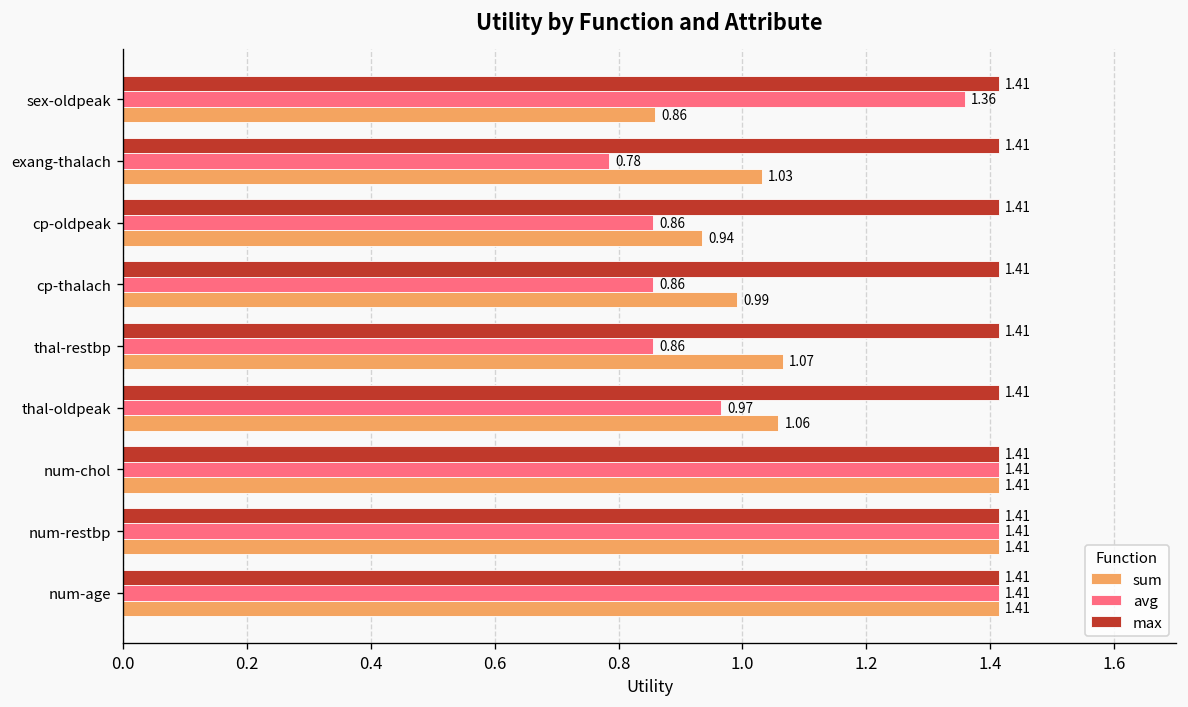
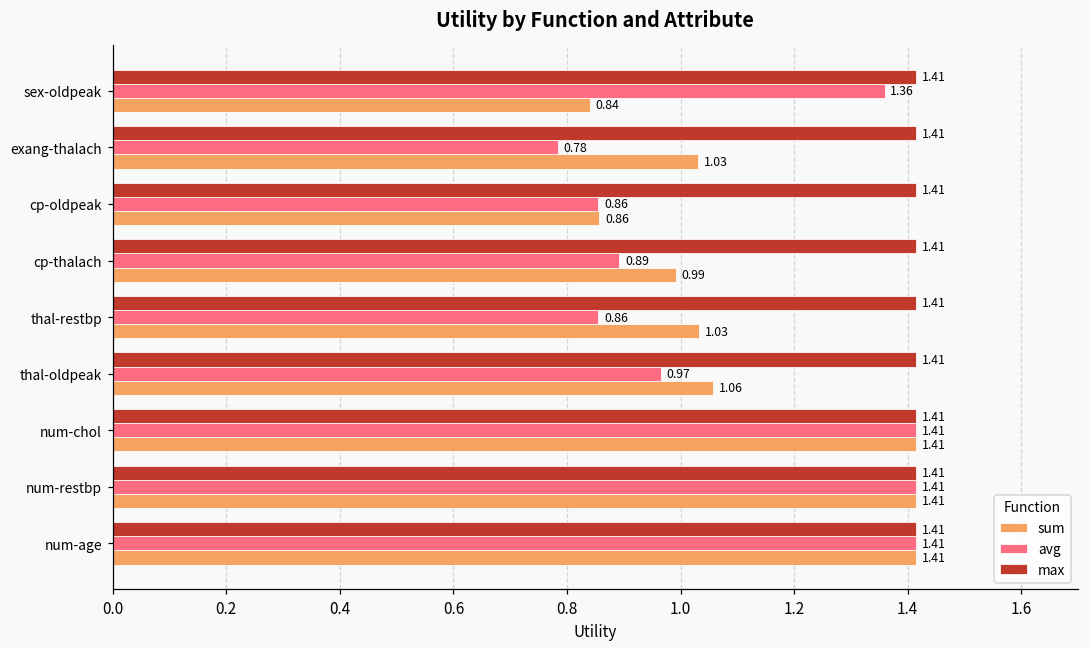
sum, sex-oldpeak: 0.86 -> 0.84
sum, cp-oldpeak: 0.94 -> 0.86
avg, cp-thalach: 0.86 -> 0.89
sum, thal-restbp: 1.07 -> 1.03
